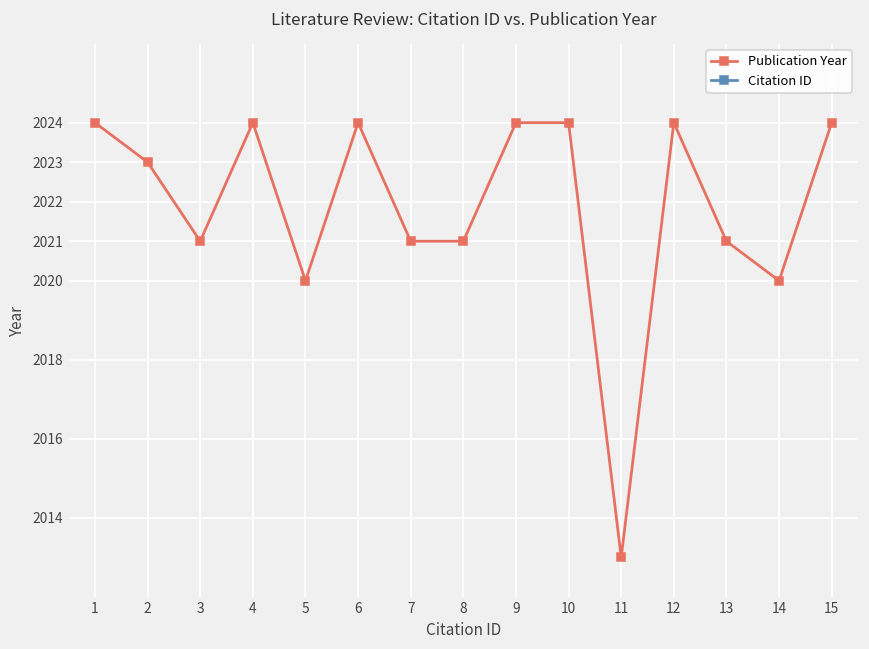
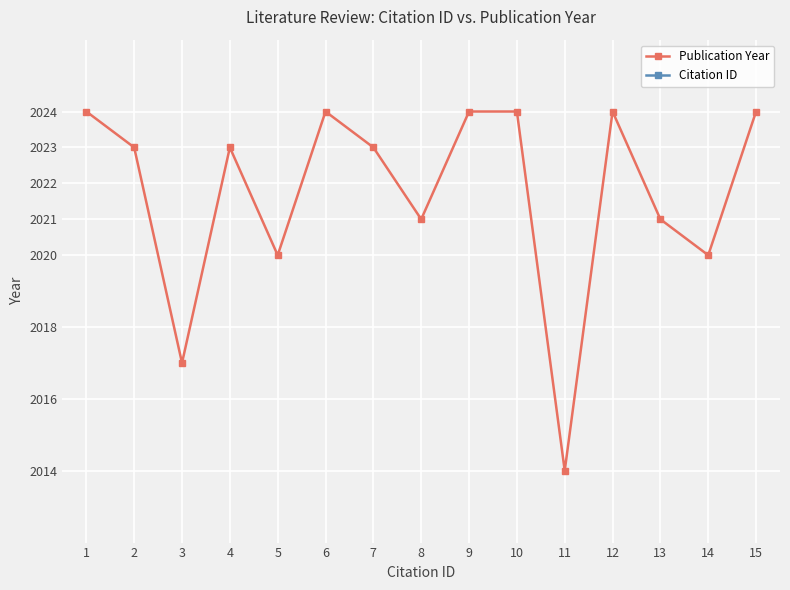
Publication Year, 3: 2021 -> 2017
Publication Year, 4: 2024 -> 2023
Publication Year, 7: 2021 -> 2023
Publication Year, 11: 2013 -> 2014
